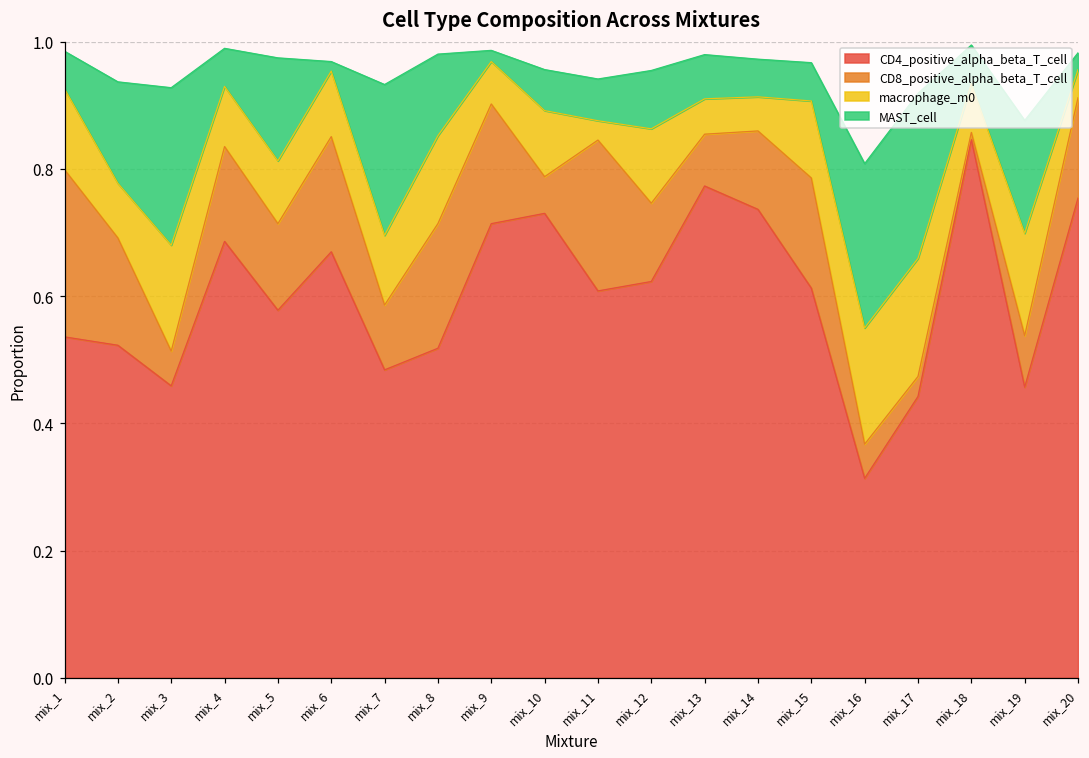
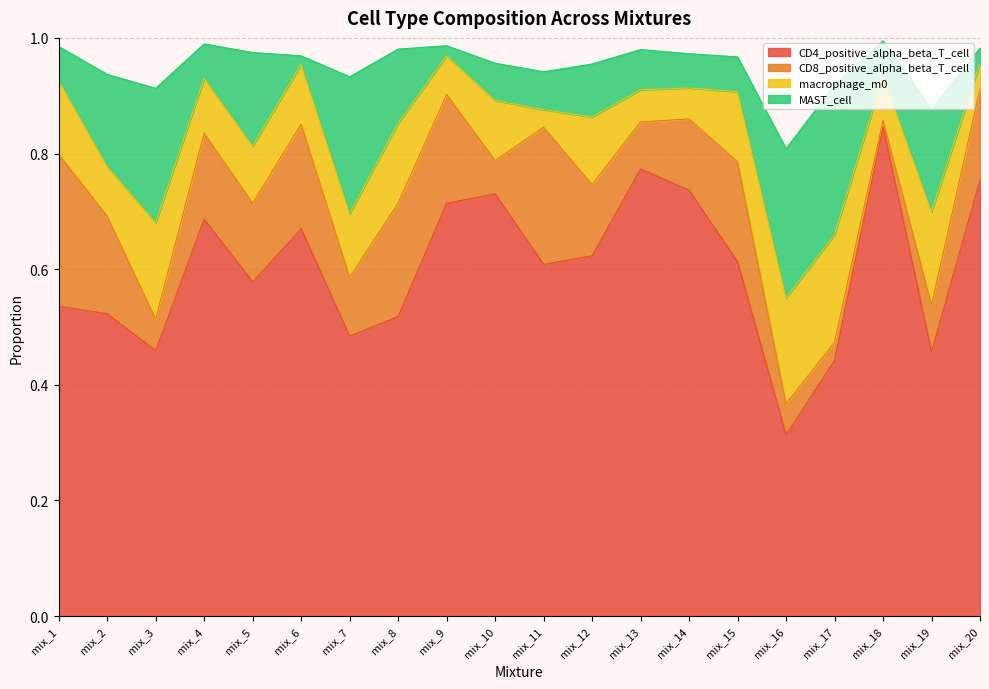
MAST_cell, mix_3: 0.25 -> 0.23
